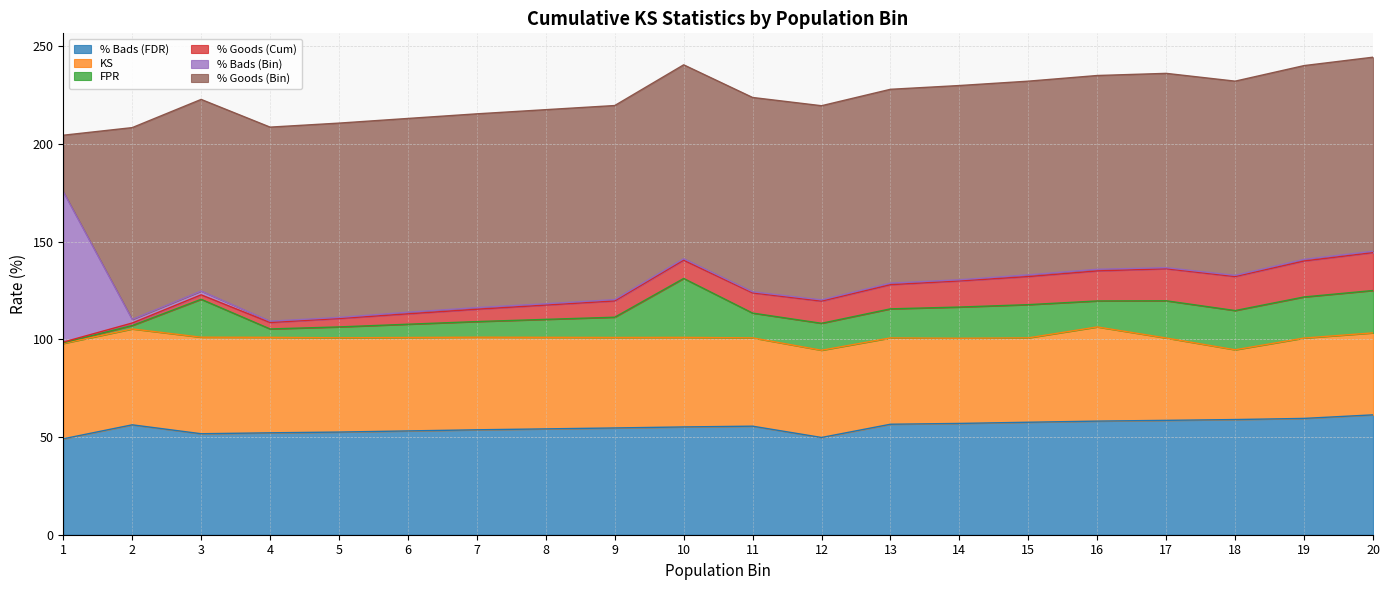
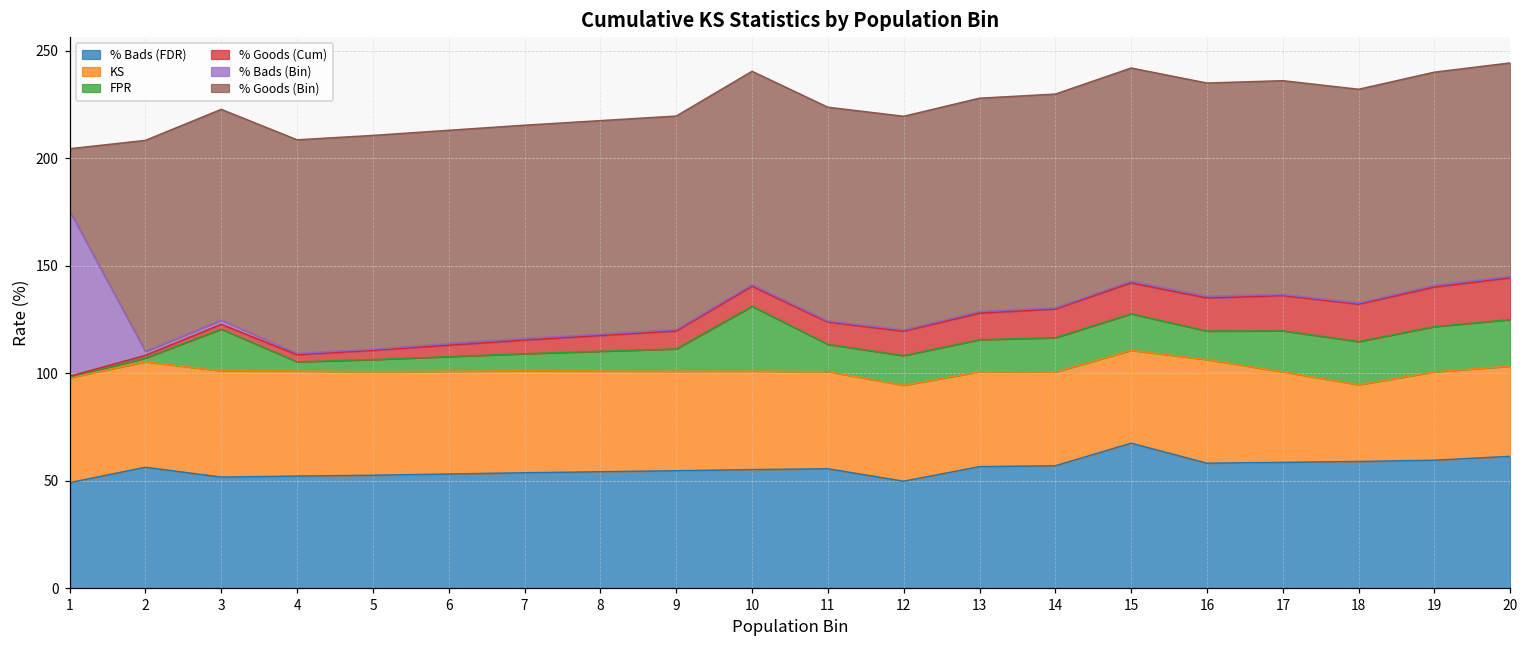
% Bads (FDR), 15: 58 -> 67
